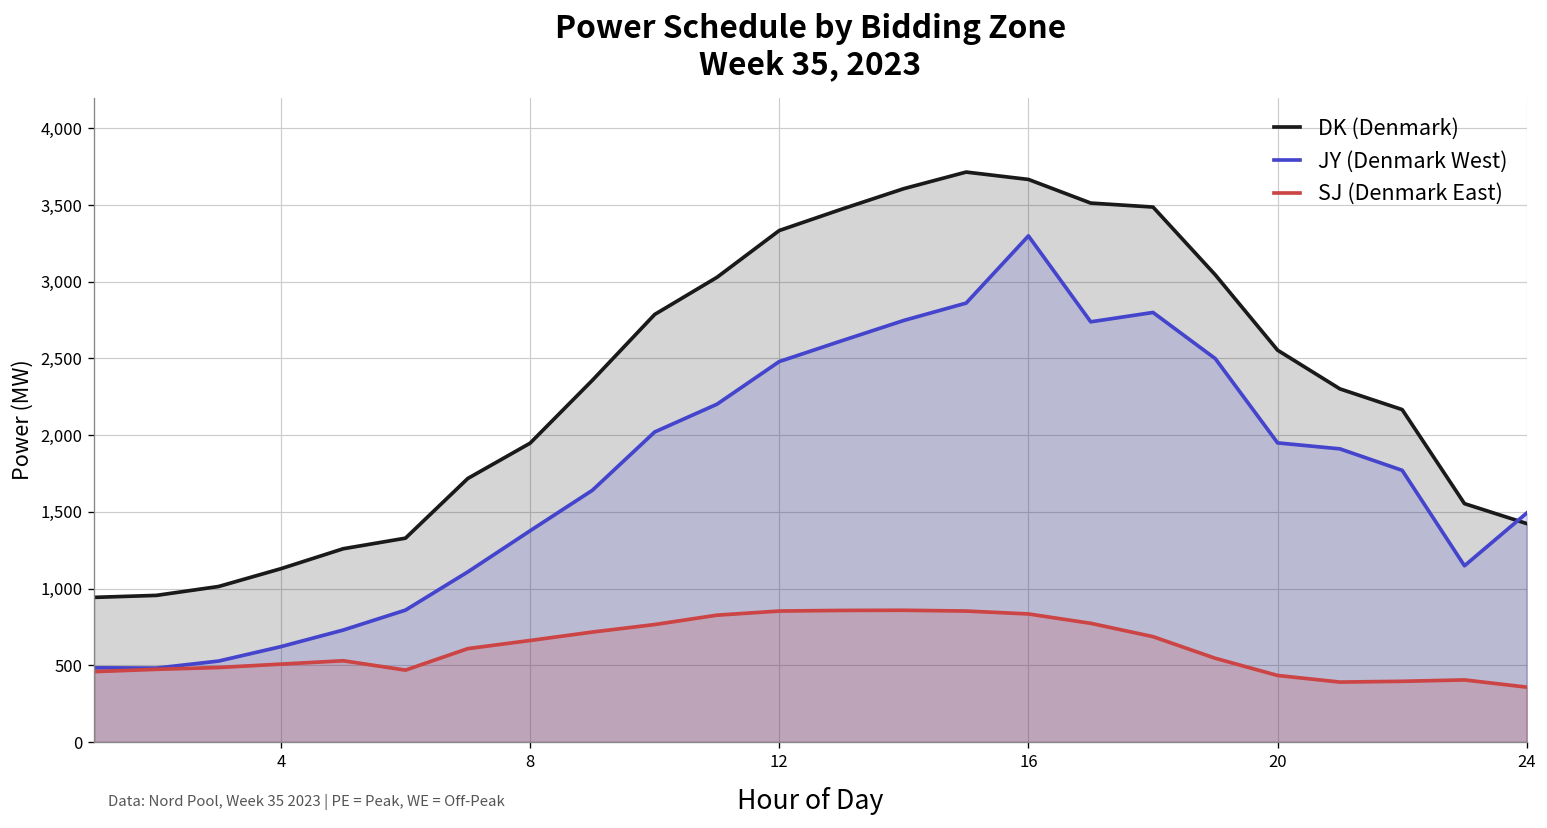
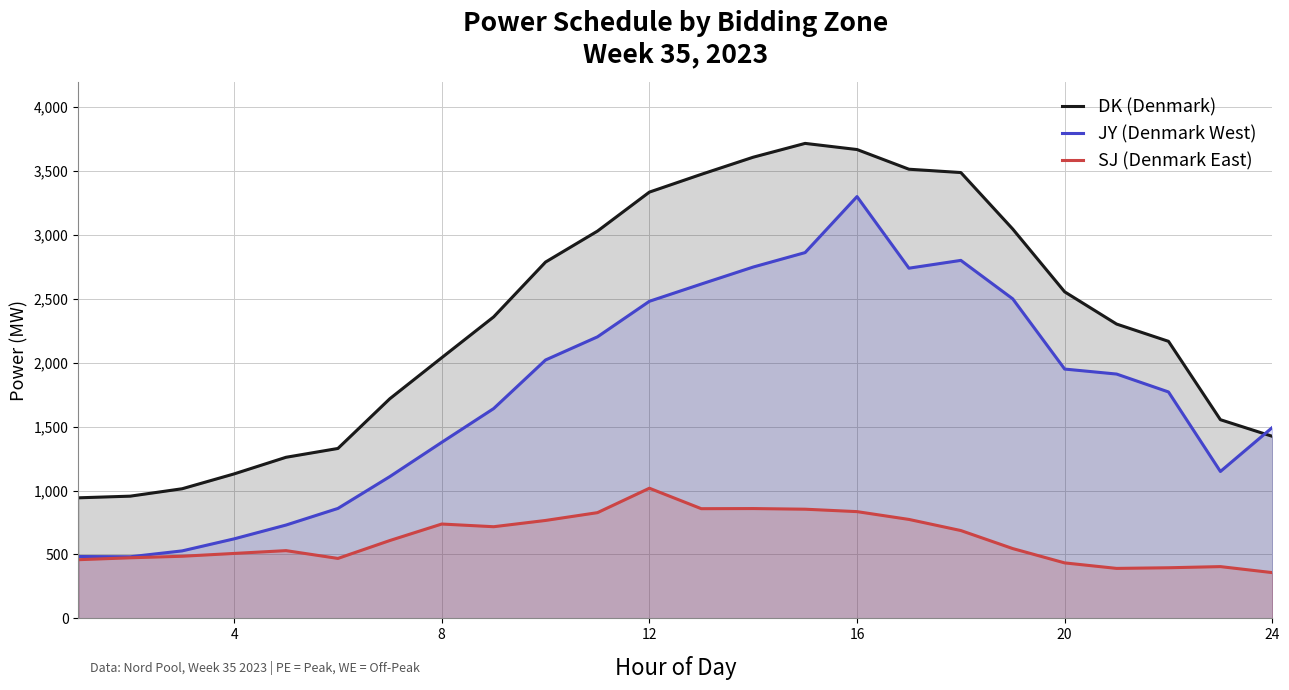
DK (Denmark), 8: 1,950 -> 2,040
SJ (Denmark East), 8: 660 -> 740
SJ (Denmark East), 12: 850 -> 1,020
